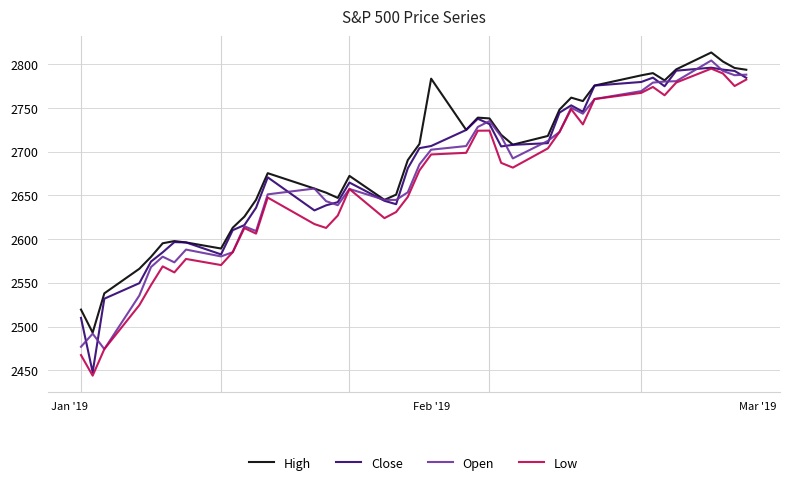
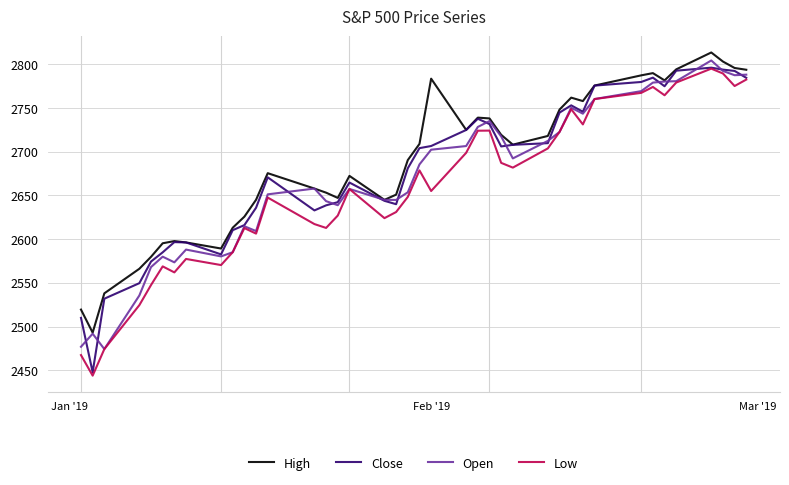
Low, Feb '19: 2700 -> 2660
